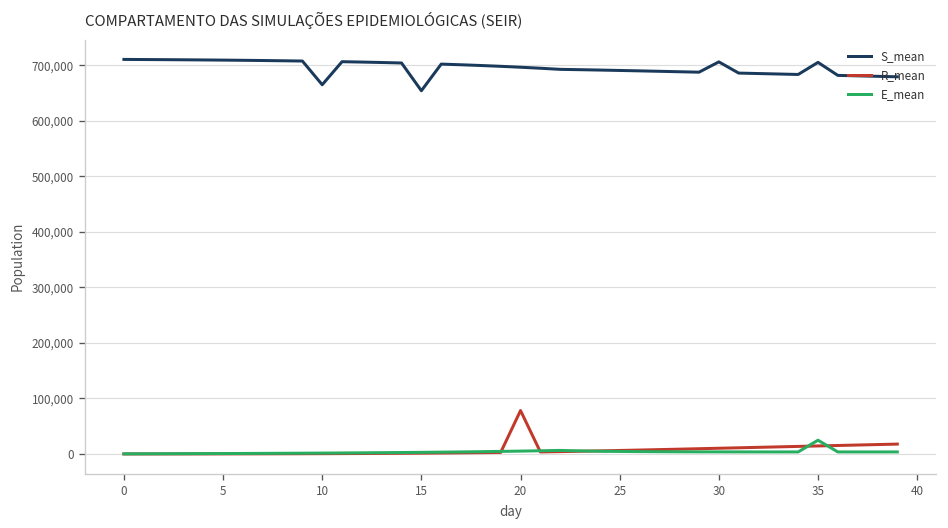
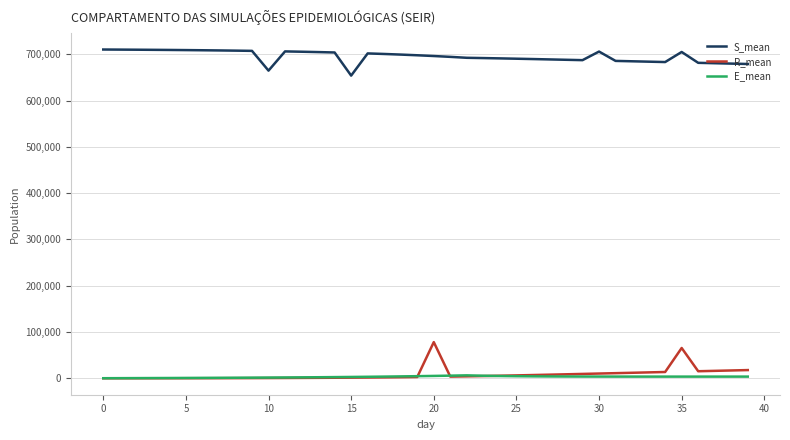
R_mean, 35: 10,000 -> 70,000
E_mean, 35: 20,000 -> 0
